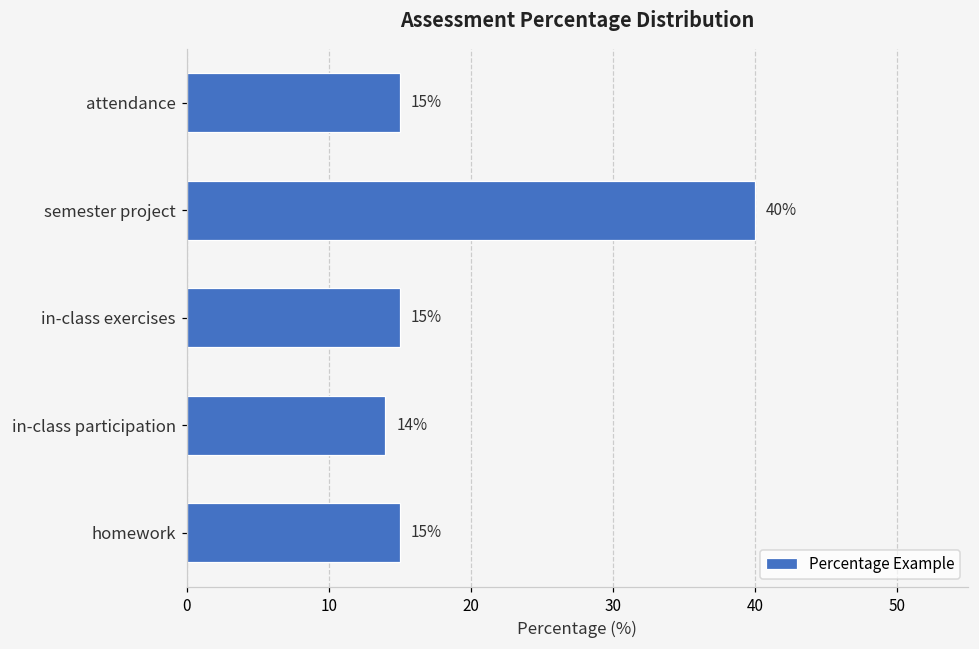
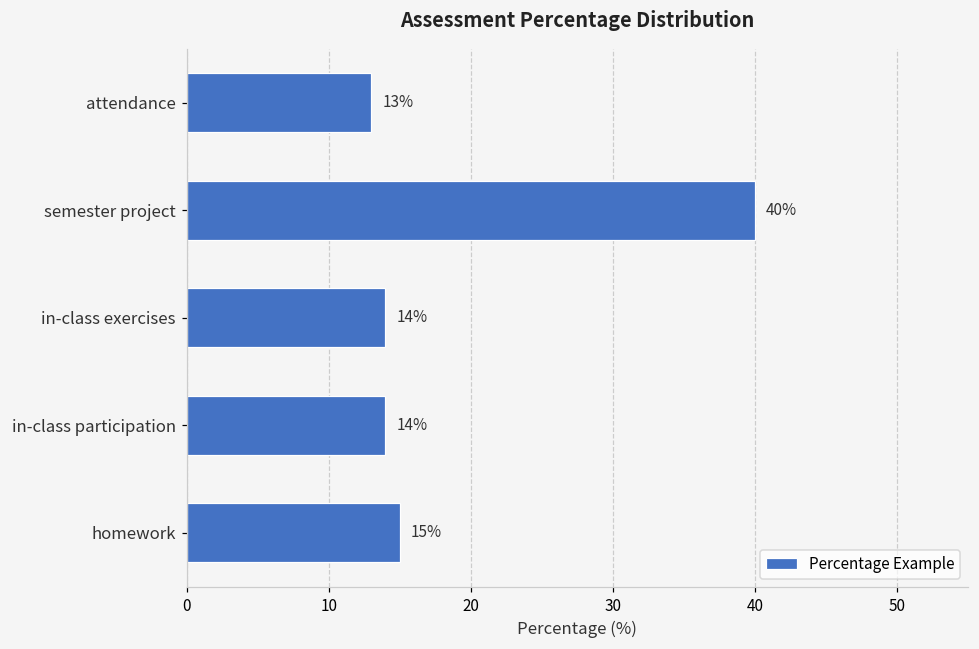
attendance: 15% -> 13%
in-class exercises: 15% -> 14%
